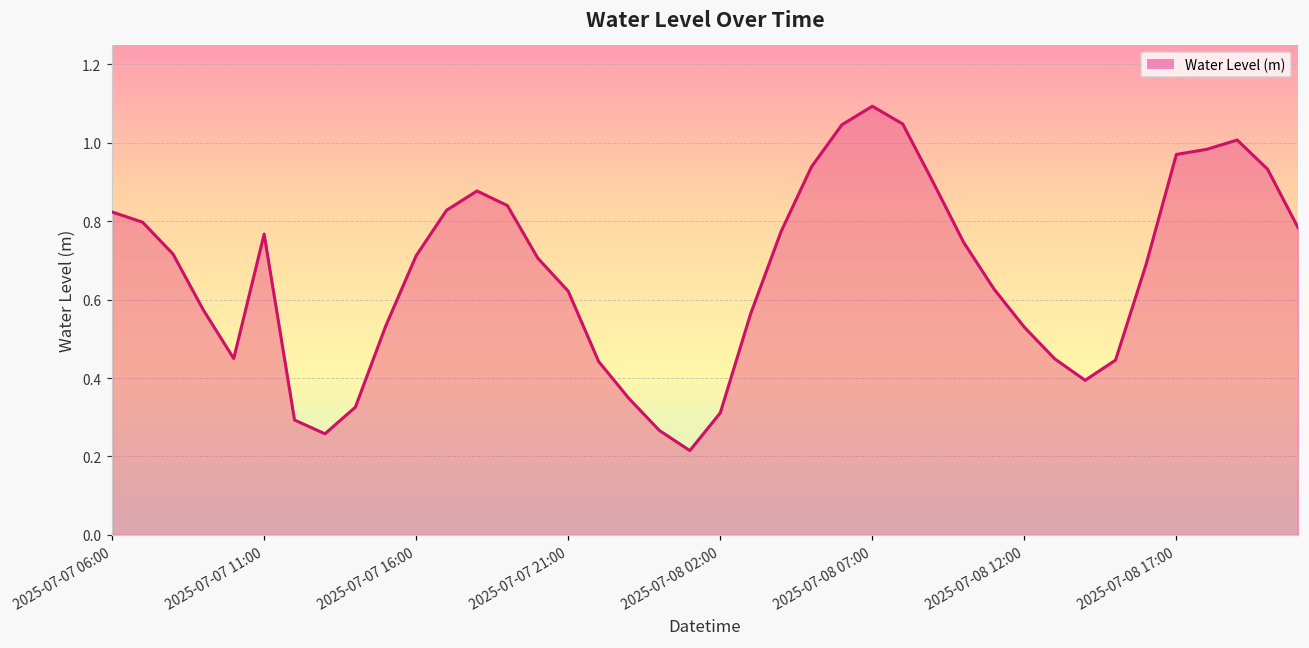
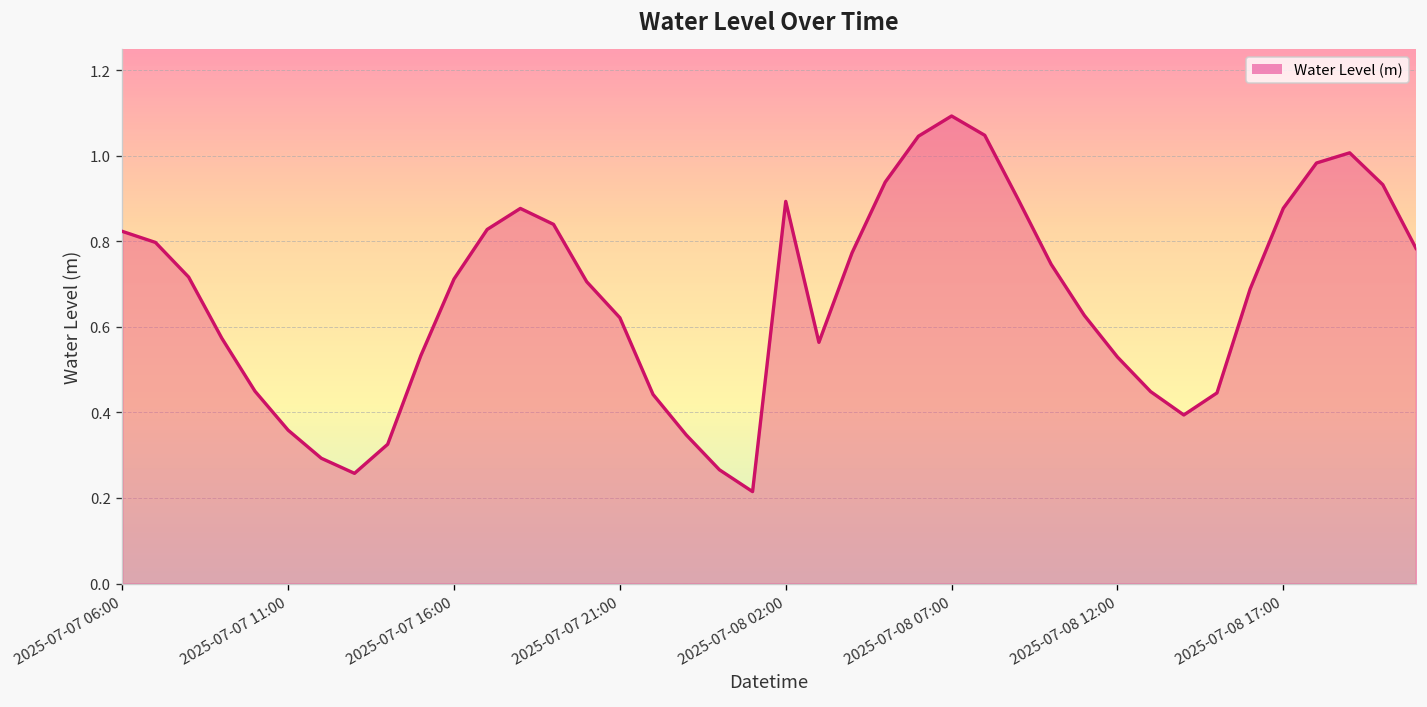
2025-07-07 11:00: 0.77 -> 0.36
2025-07-08 02:00: 0.31 -> 0.89
2025-07-08 17:00: 0.97 -> 0.88
